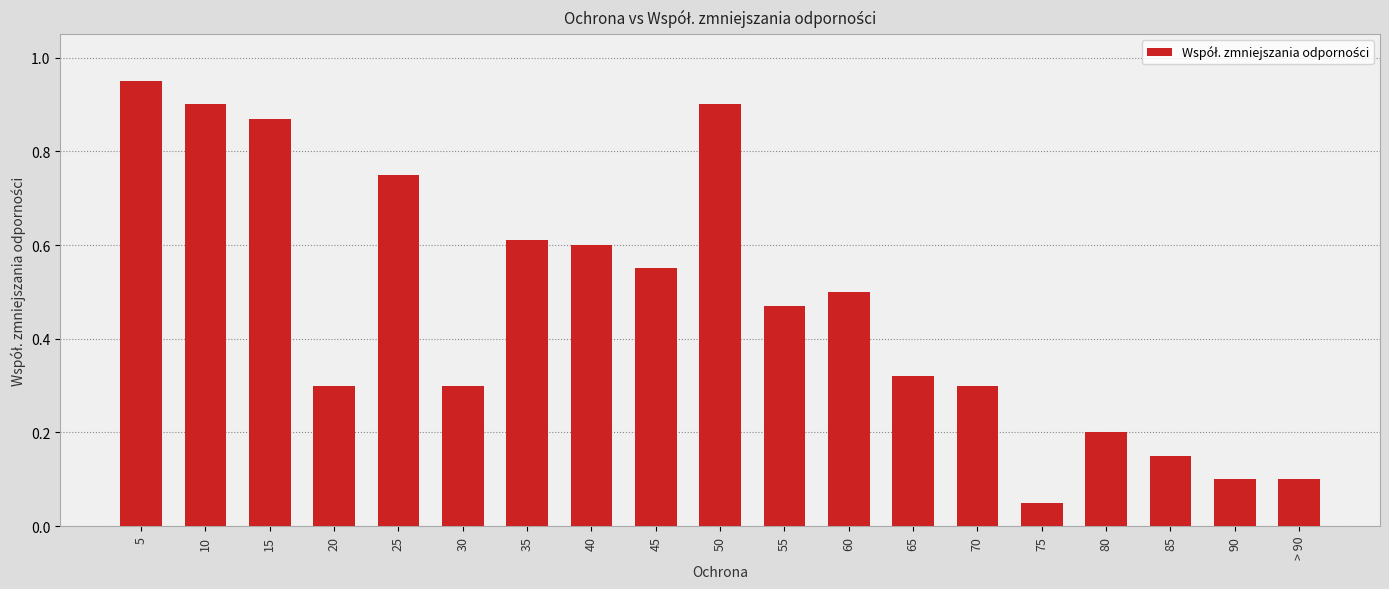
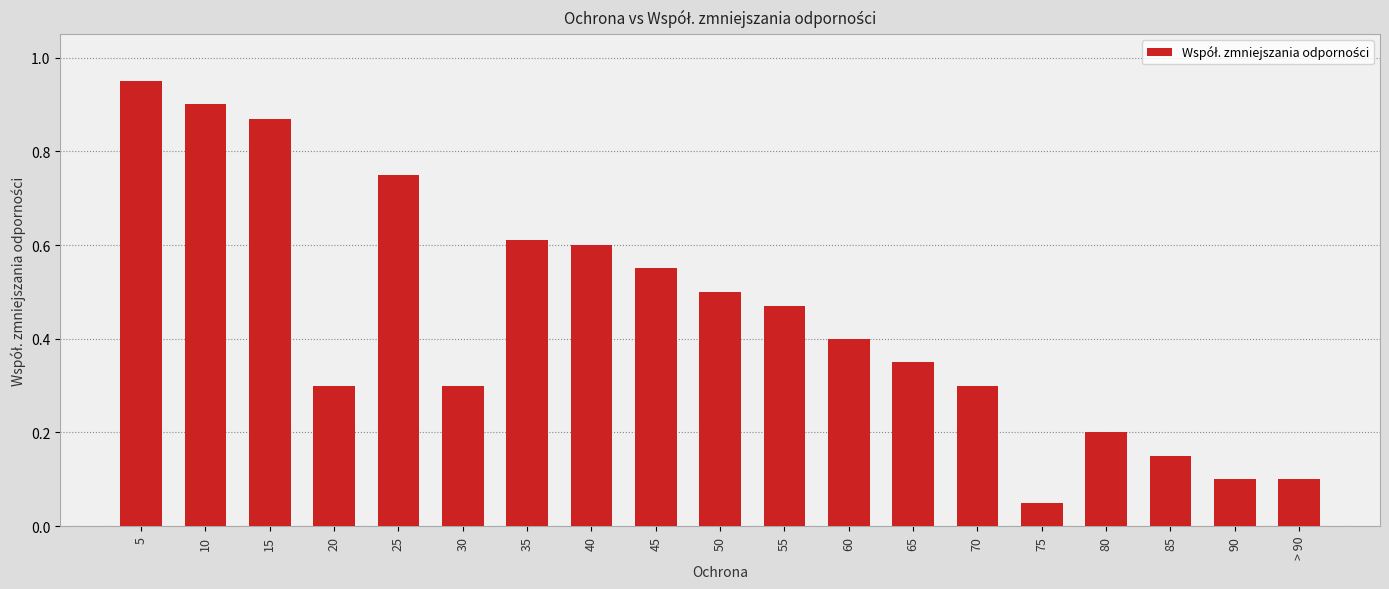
50: 0.9 -> 0.5
60: 0.5 -> 0.4
65: 0.32 -> 0.35
